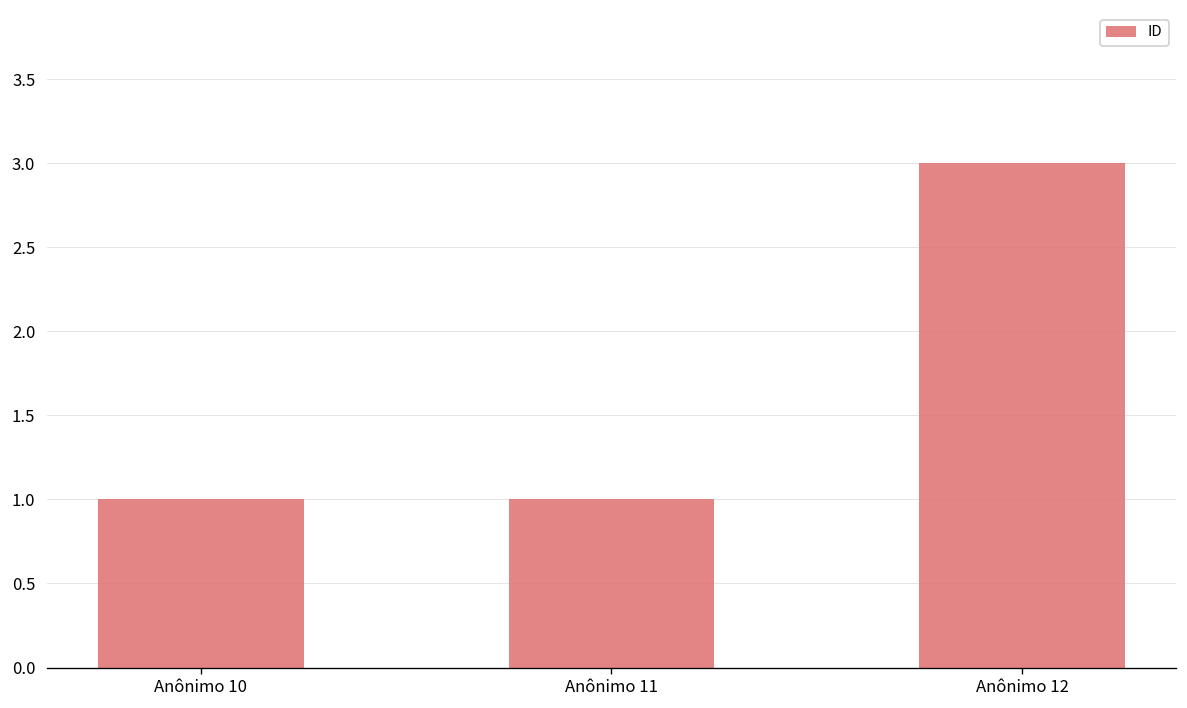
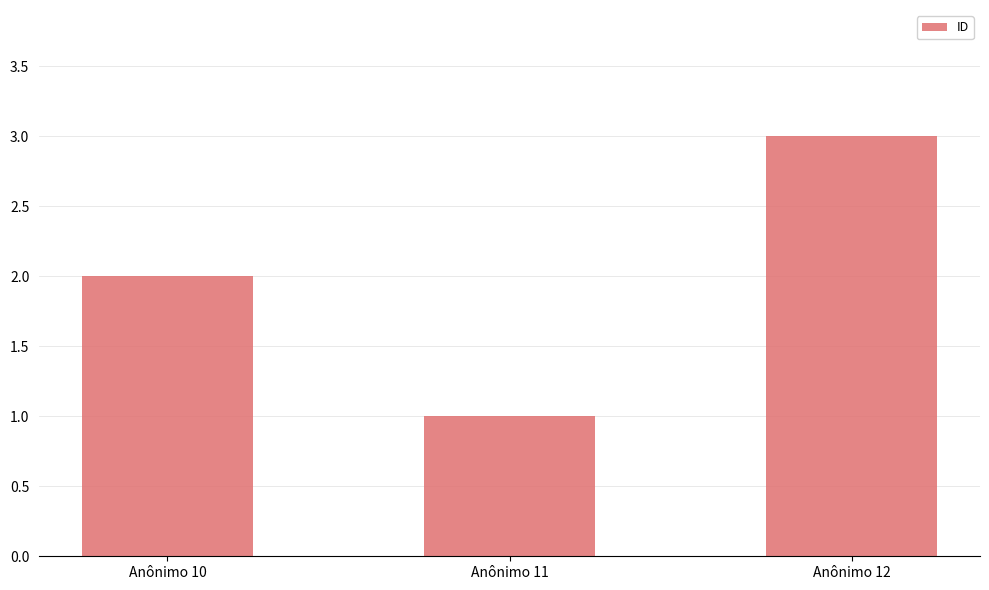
Anônimo 10: 1 -> 2
